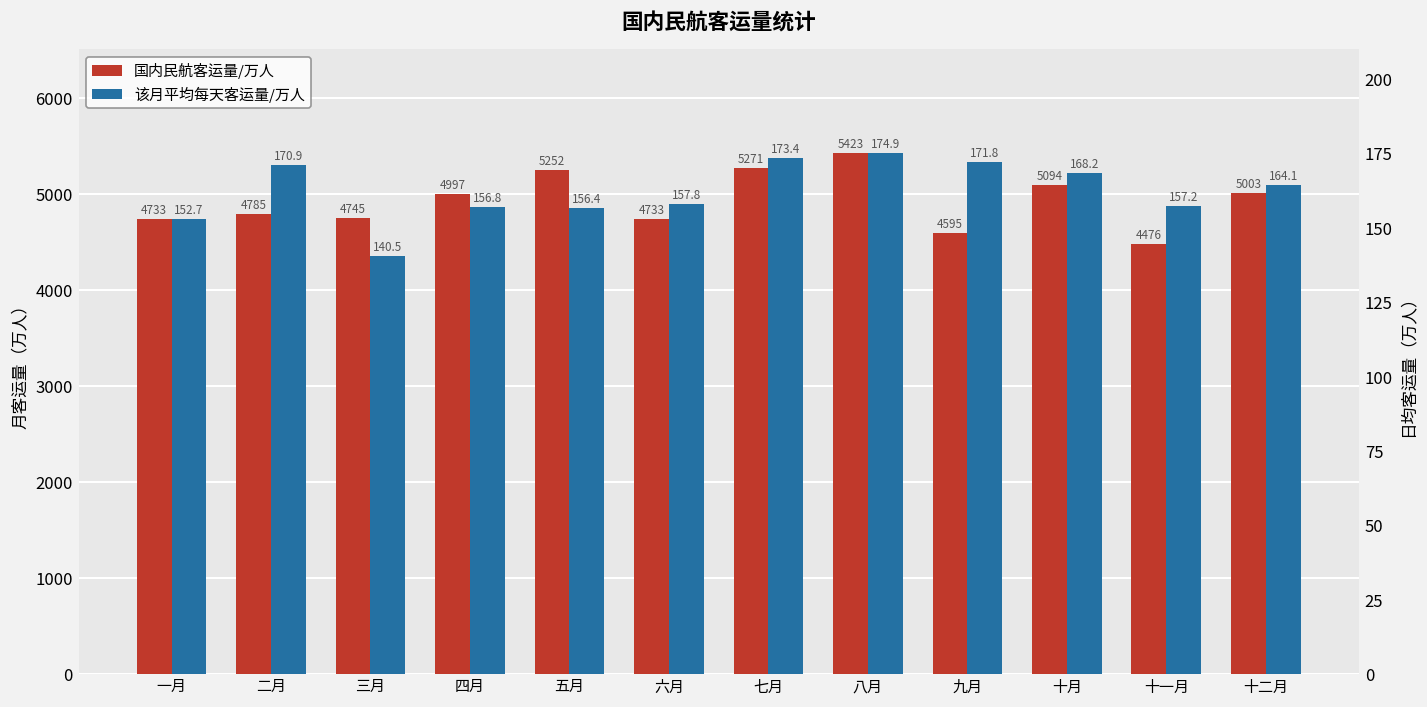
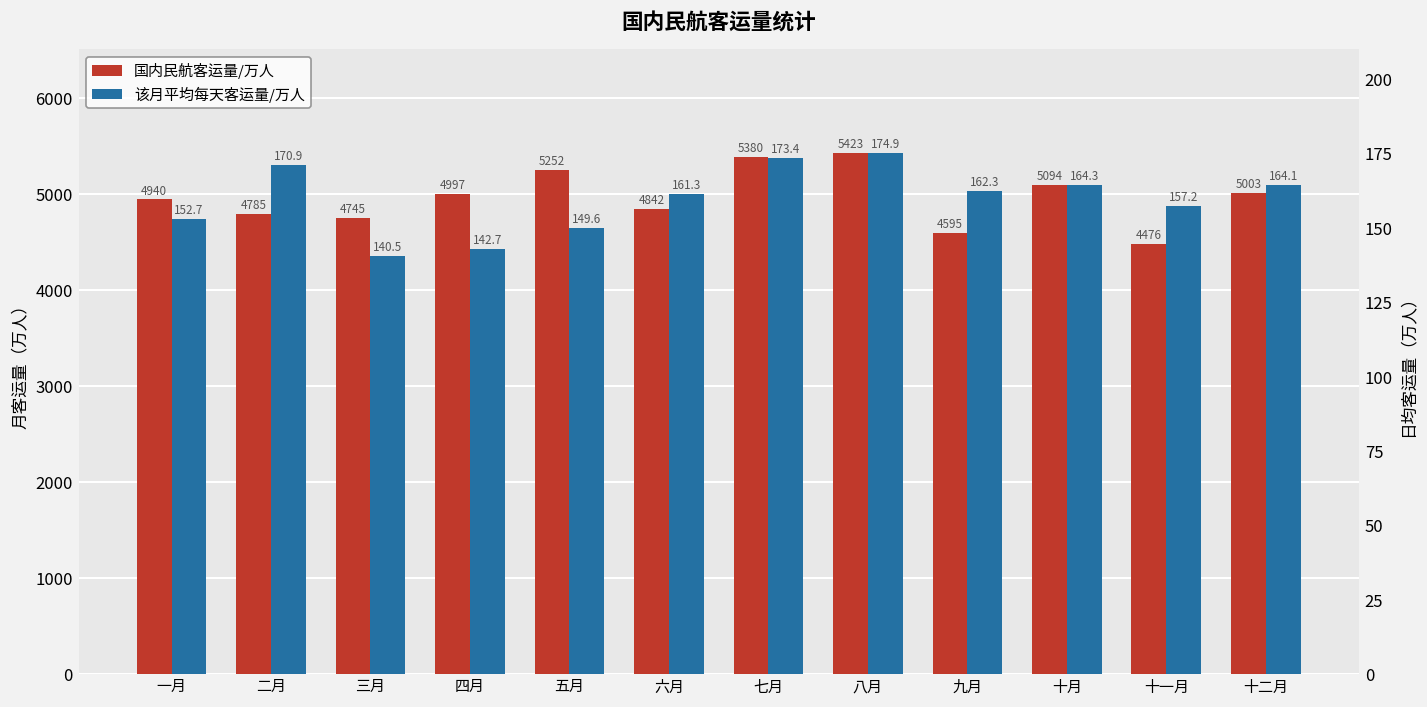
国内民航客运量/万人, 一月: 4733 -> 4940
国内民航客运量/万人, 六月: 4733 -> 4842
国内民航客运量/万人, 七月: 5271 -> 5380
该月平均每天客运量/万人, 四月: 156.8 -> 142.7
该月平均每天客运量/万人, 五月: 156.4 -> 149.6
该月平均每天客运量/万人, 六月: 157.8 -> 161.3
该月平均每天客运量/万人, 九月: 171.8 -> 162.3
该月平均每天客运量/万人, 十月: 168.2 -> 164.3
